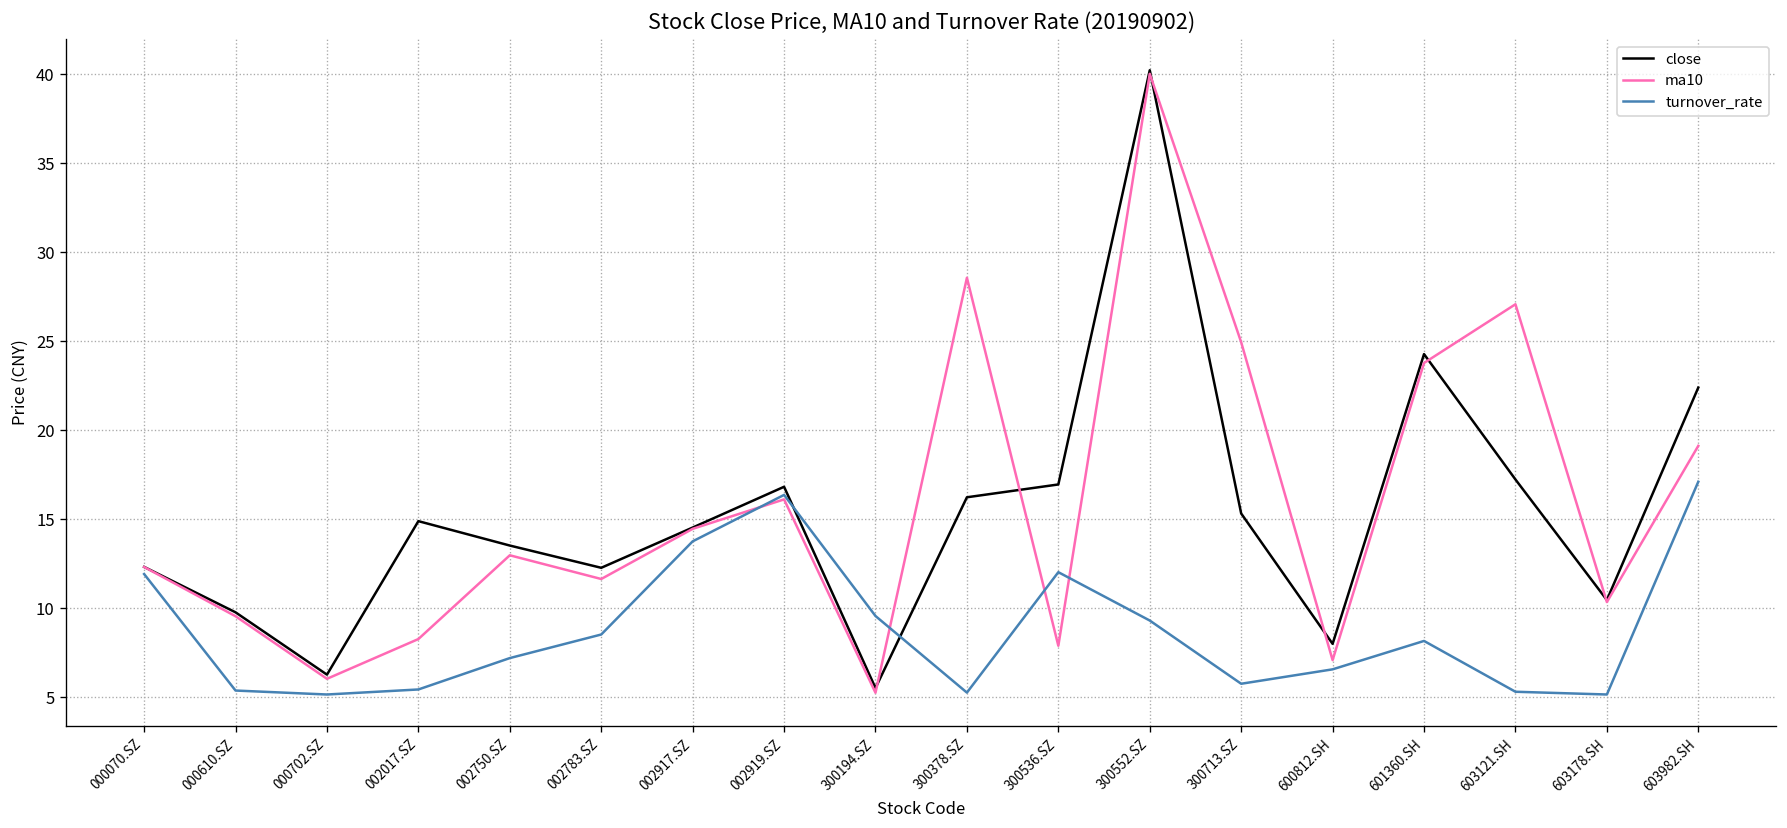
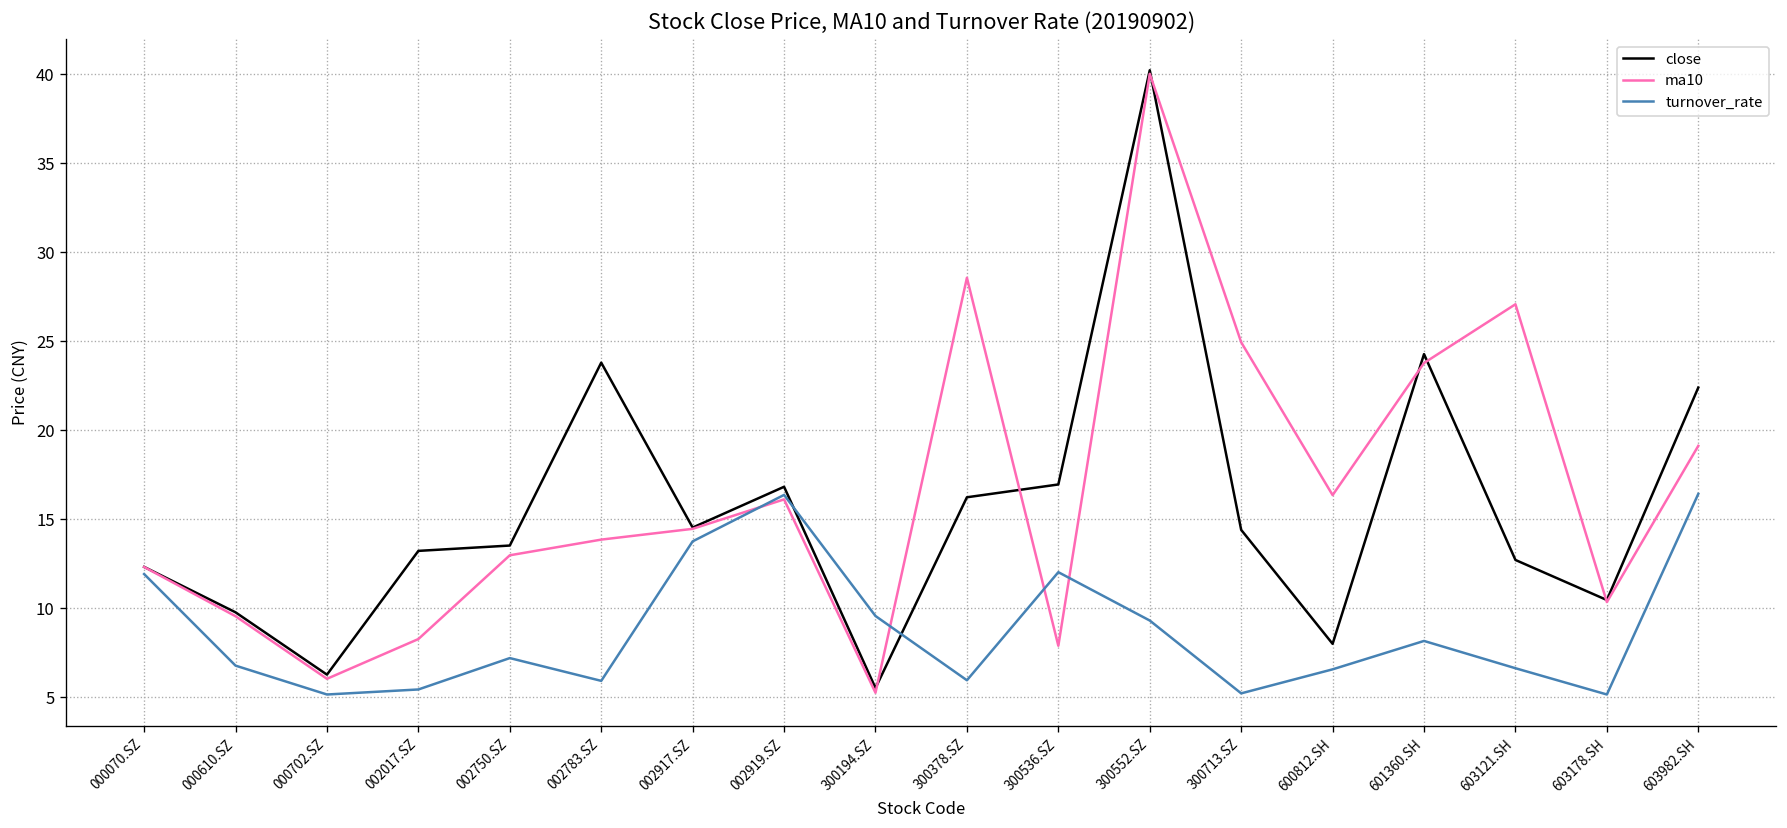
turnover_rate, 000610.SZ: 5.4 -> 6.8
close, 002017.SZ: 14.9 -> 13.2
close, 002783.SZ: 12.3 -> 23.8
ma10, 002783.SZ: 11.7 -> 13.9
turnover_rate, 002783.SZ: 8.5 -> 5.9
turnover_rate, 300378.SZ: 5.3 -> 6.0
close, 300713.SZ: 15.3 -> 14.4
turnover_rate, 300713.SZ: 5.8 -> 5.2
ma10, 600812.SH: 7.1 -> 16.4
close, 603121.SH: 17.2 -> 12.7
turnover_rate, 603121.SH: 5.3 -> 6.6
turnover_rate, 603982.SH: 17.1 -> 16.4
